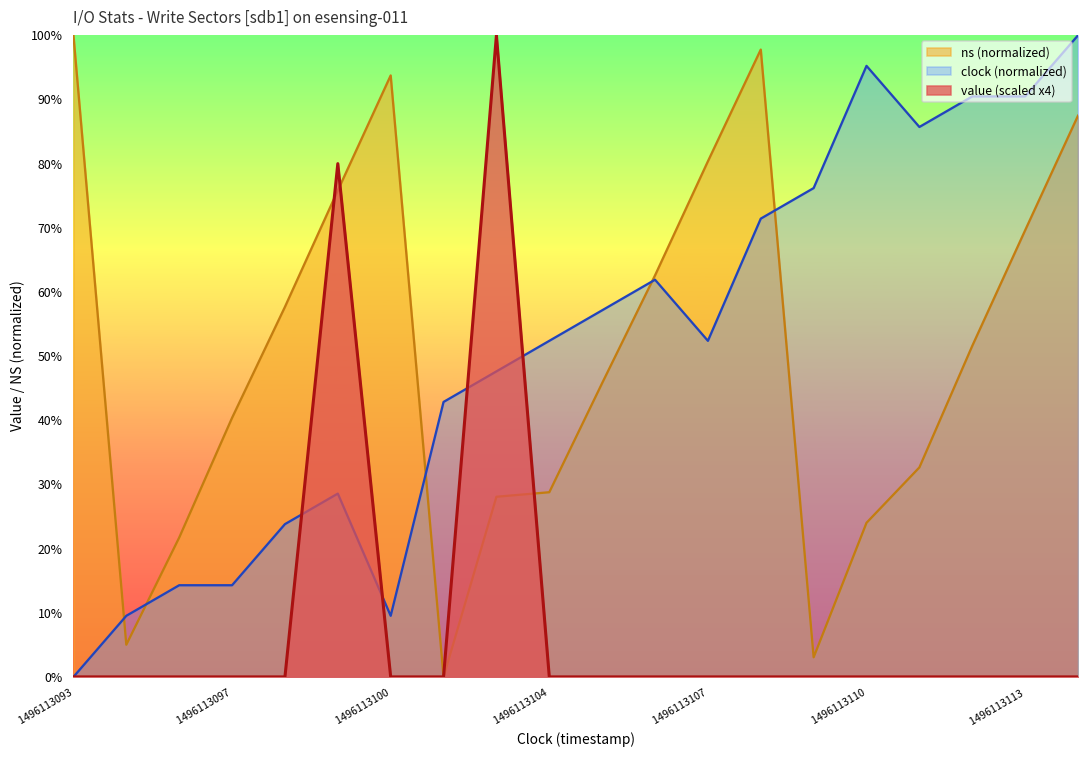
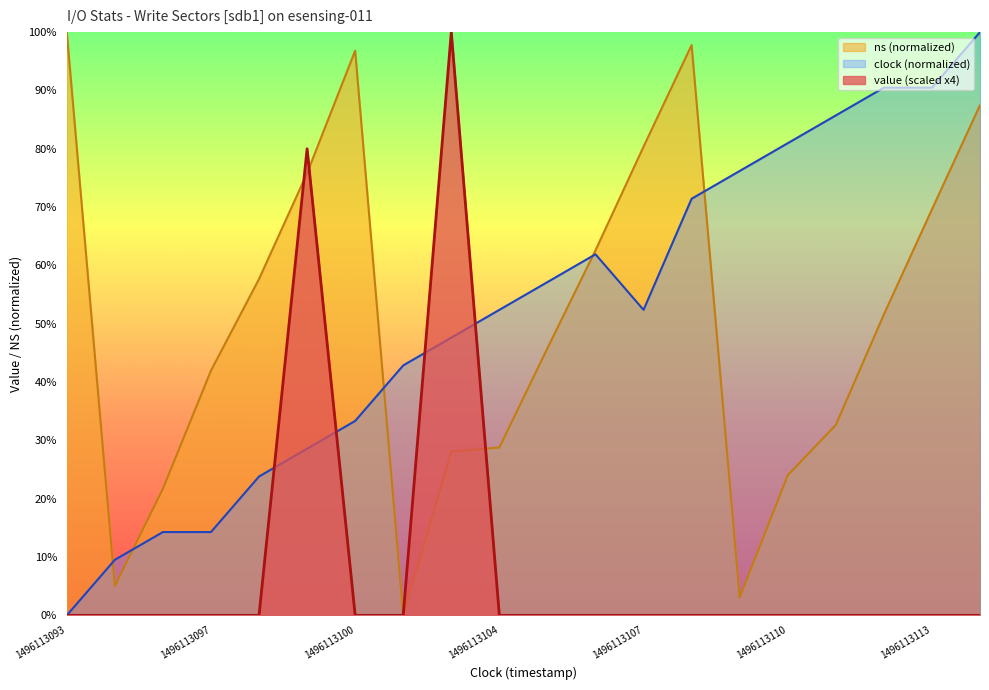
ns (normalized), 1496113097: 40% -> 42%
ns (normalized), 1496113100: 94% -> 97%
clock (normalized), 1496113100: 10% -> 33%
clock (normalized), 1496113110: 95% -> 81%
